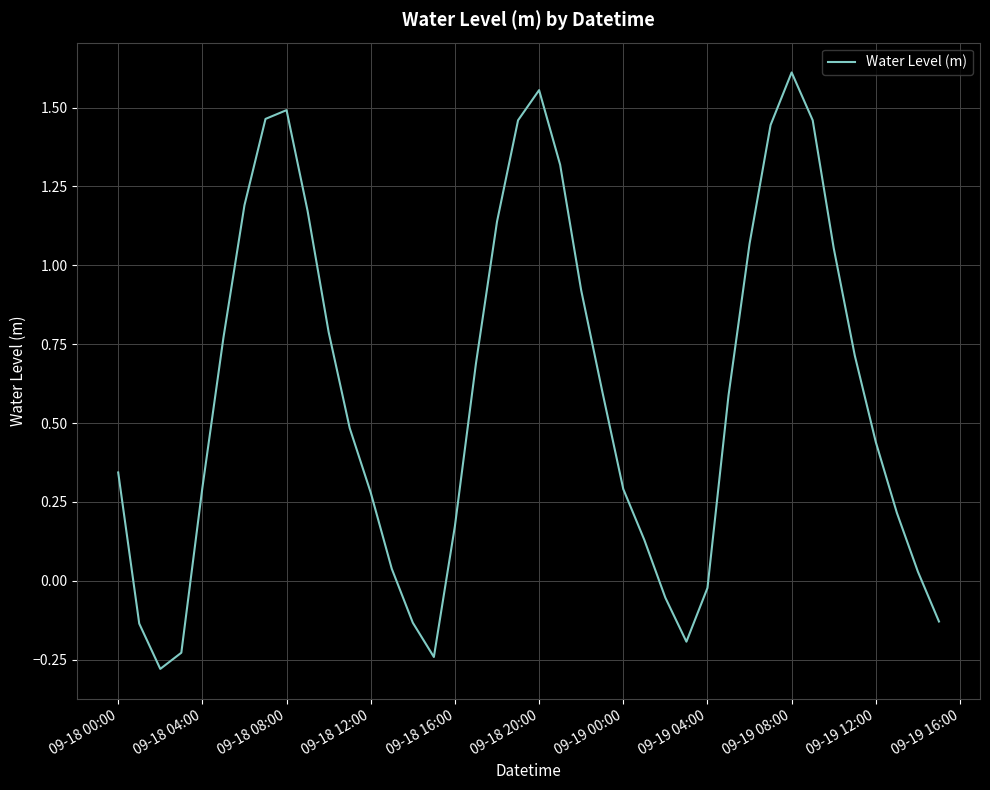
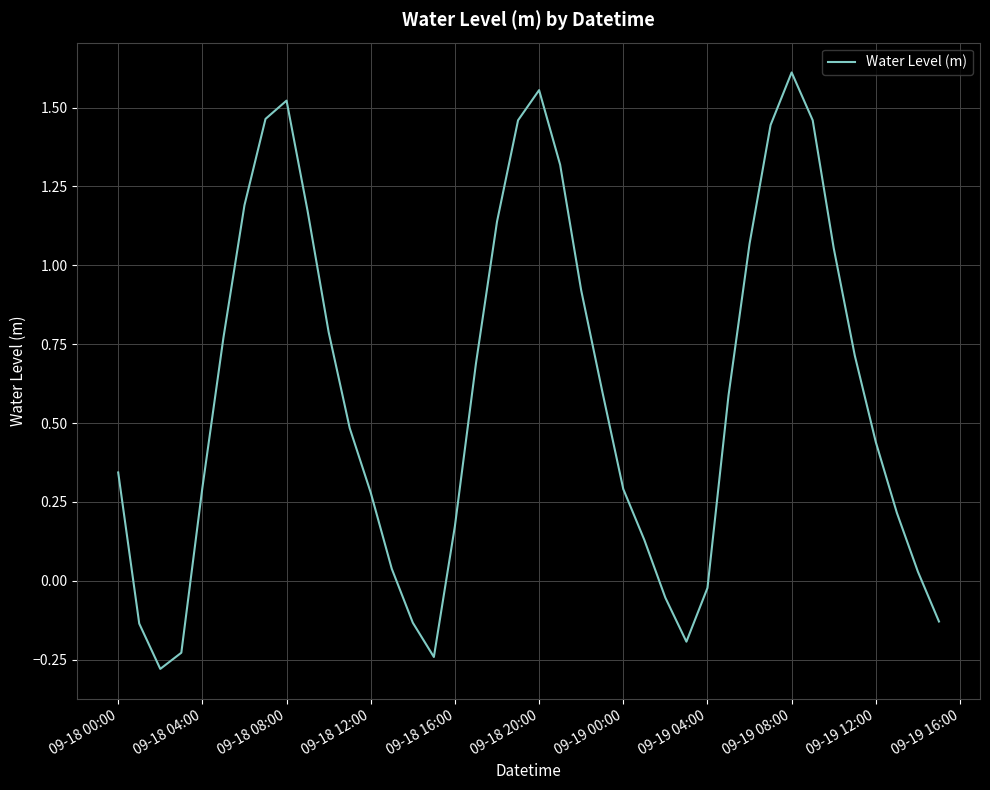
09-18 08:00: 1.49 -> 1.52
